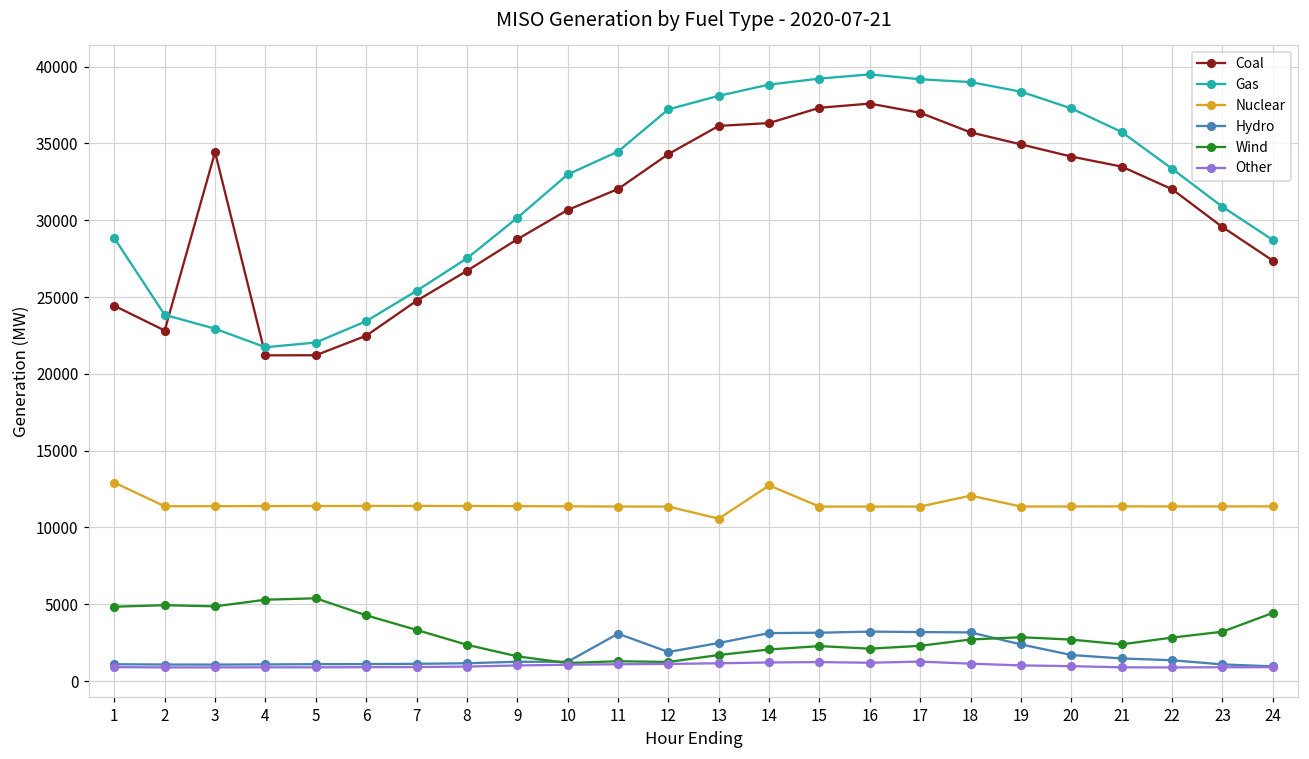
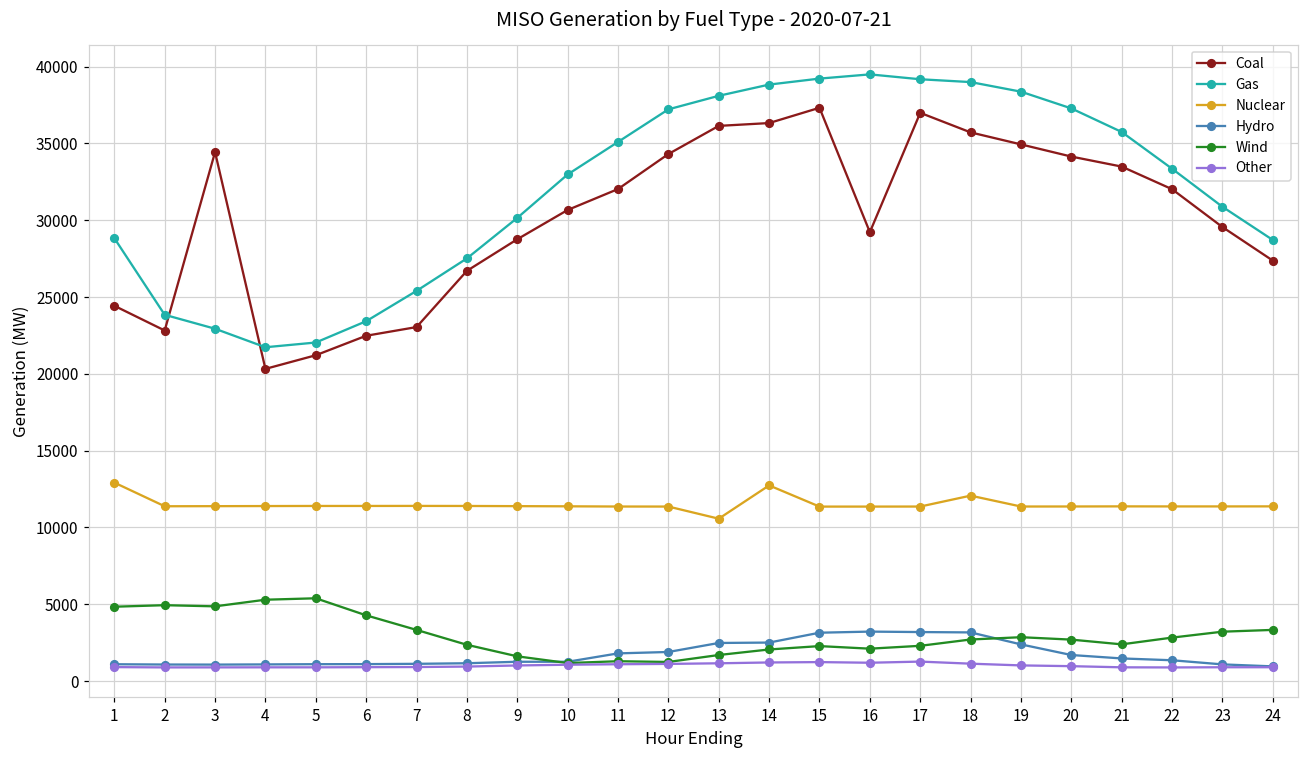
Coal, 4: 21200 -> 20300
Coal, 7: 24800 -> 23000
Gas, 11: 34500 -> 35100
Hydro, 11: 3100 -> 1800
Hydro, 14: 3100 -> 2500
Coal, 16: 37600 -> 29200
Wind, 24: 4400 -> 3300
